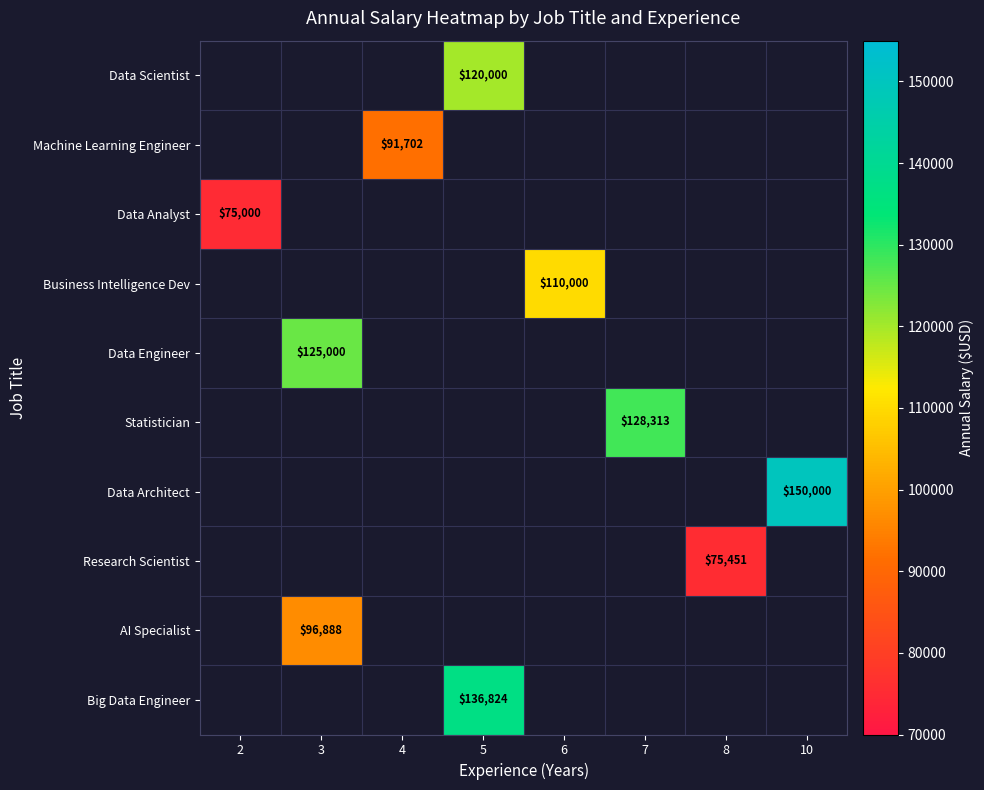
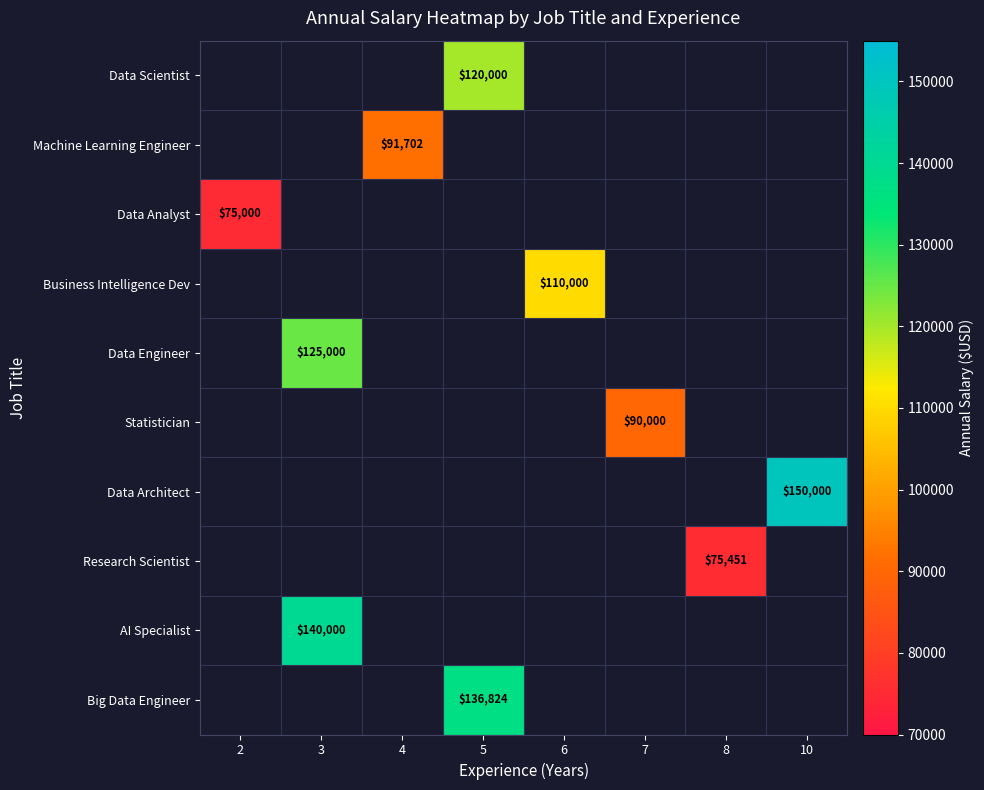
Statistician, 7: $128,313 -> $90,000
AI Specialist, 3: $96,888 -> $140,000
